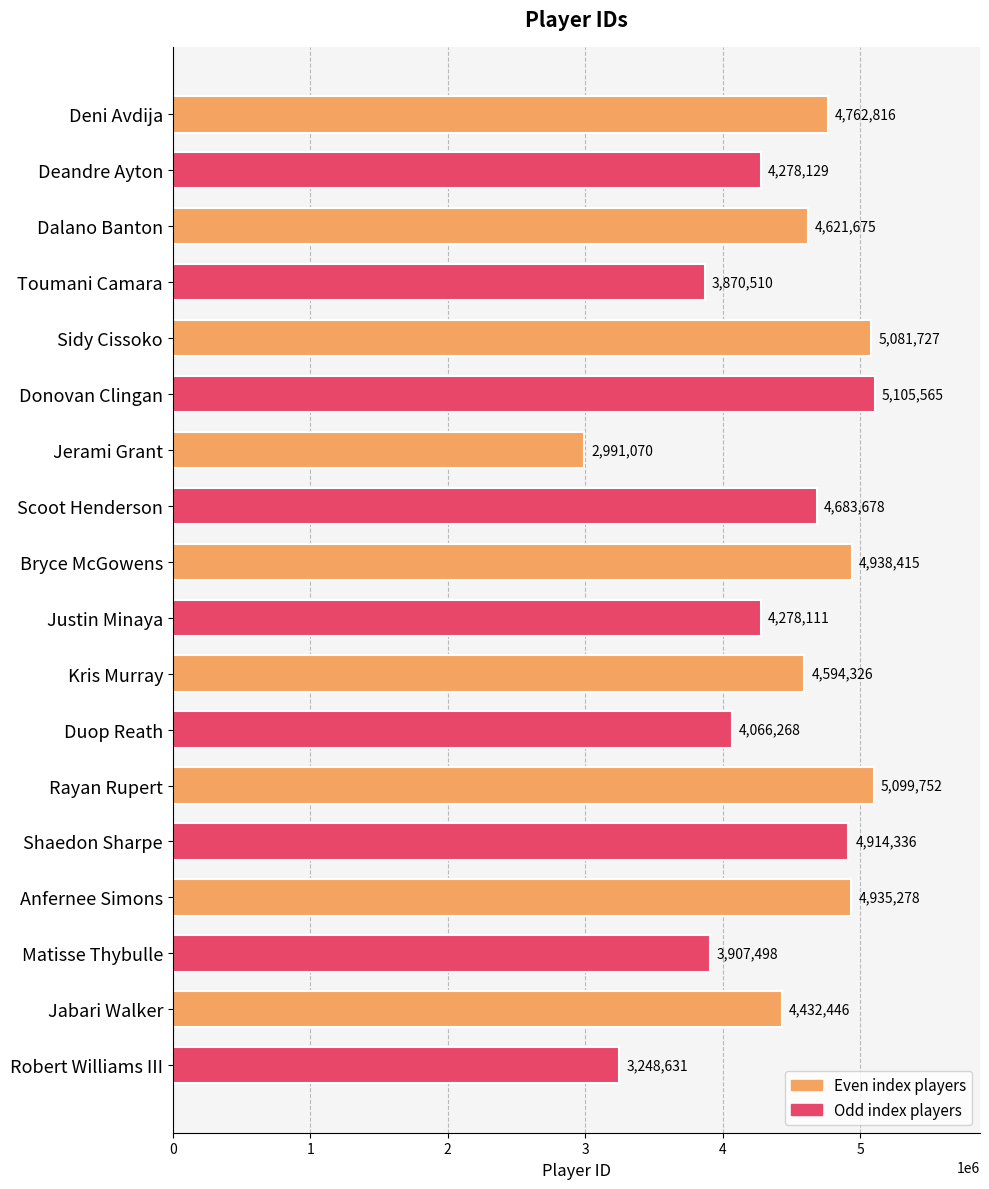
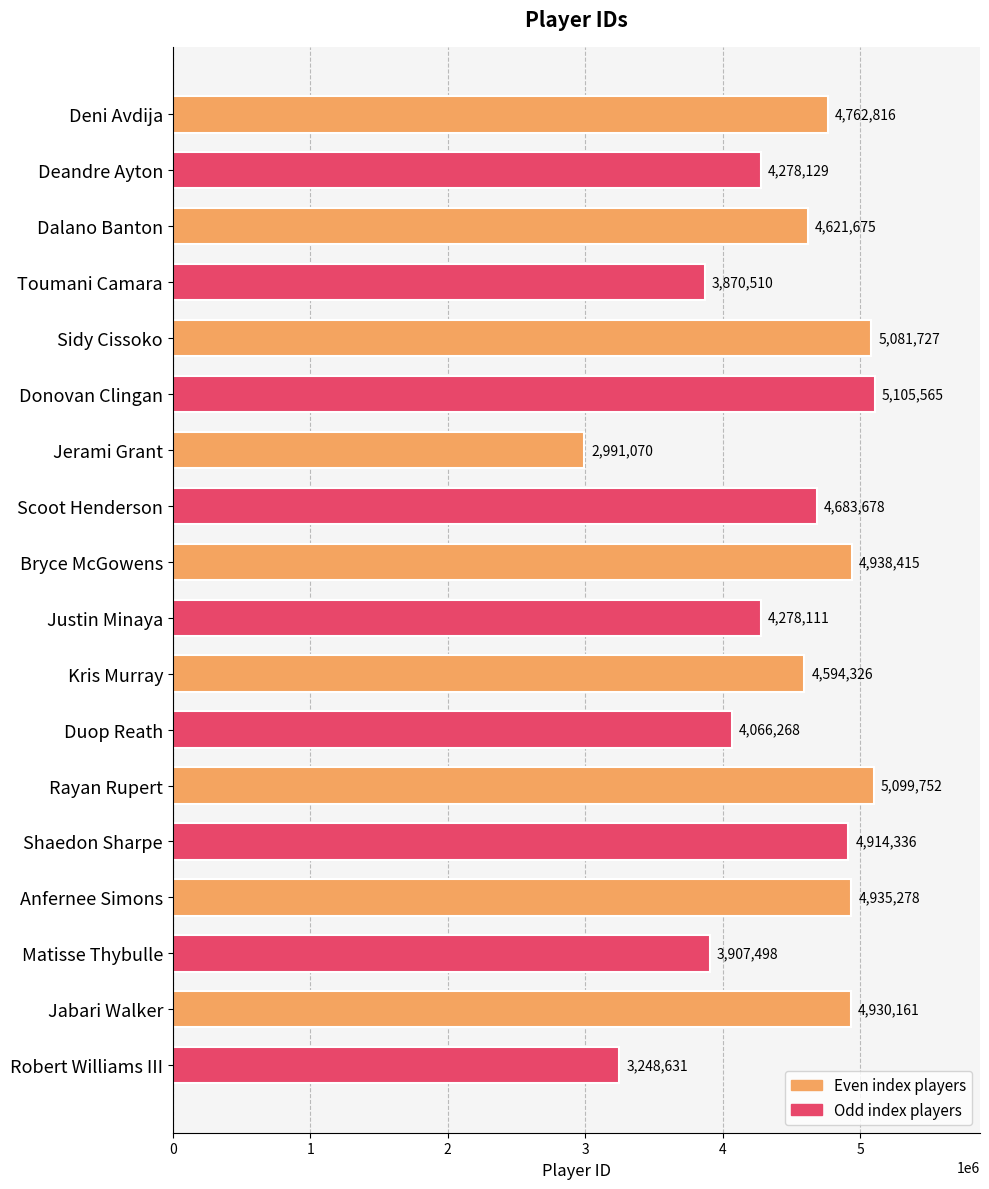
Jabari Walker: 4,432,446 -> 4,930,161
